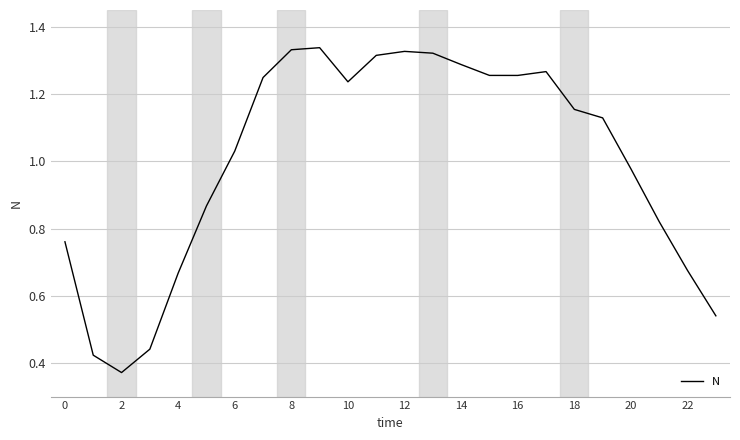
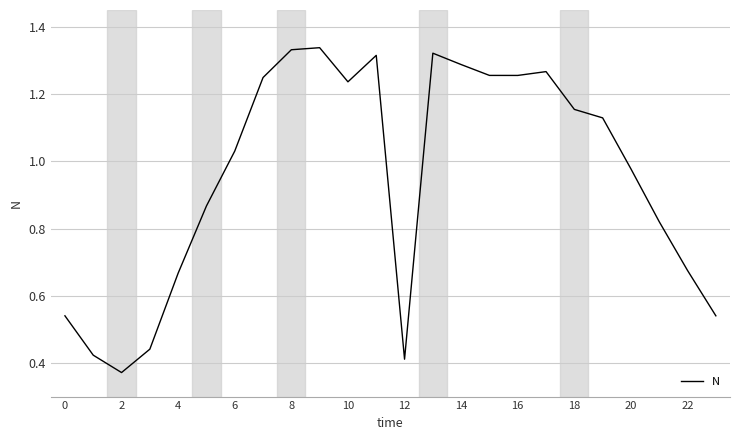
0: 0.76 -> 0.54
12: 1.33 -> 0.41
